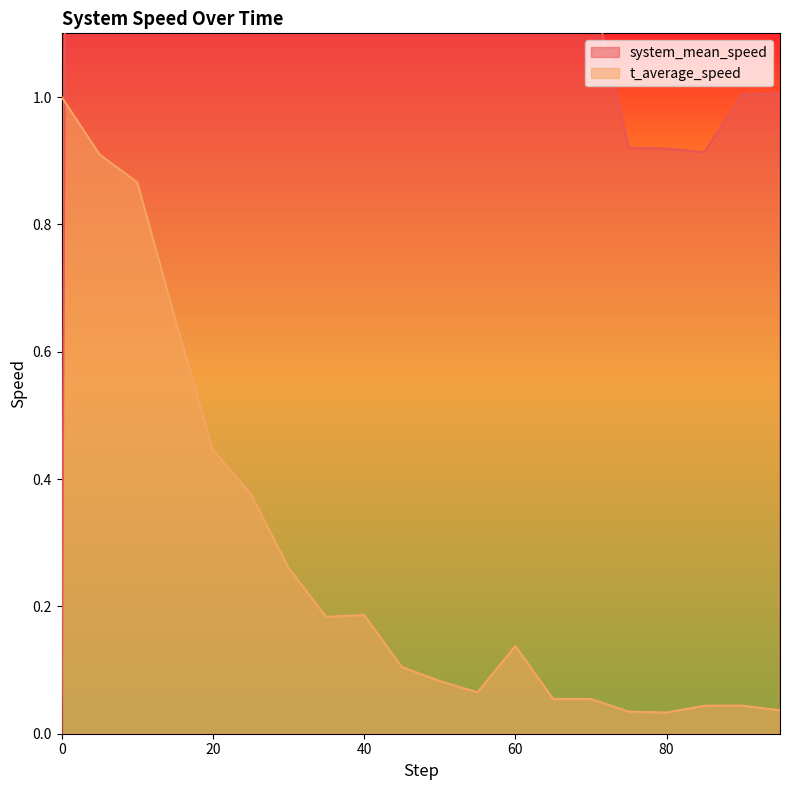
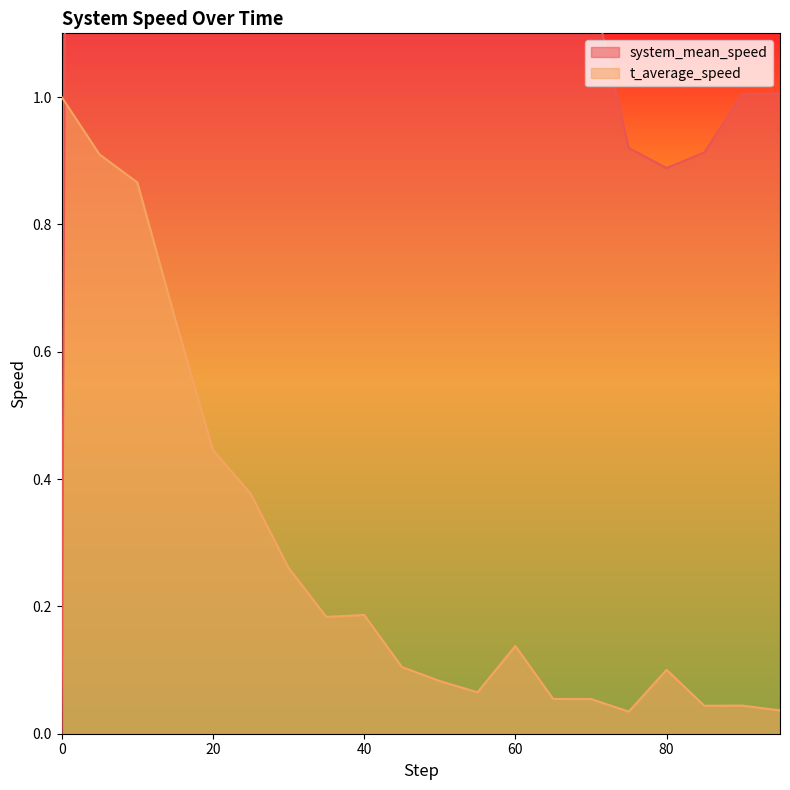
system_mean_speed, 80: 0.92 -> 0.89
t_average_speed, 80: 0.03 -> 0.10
